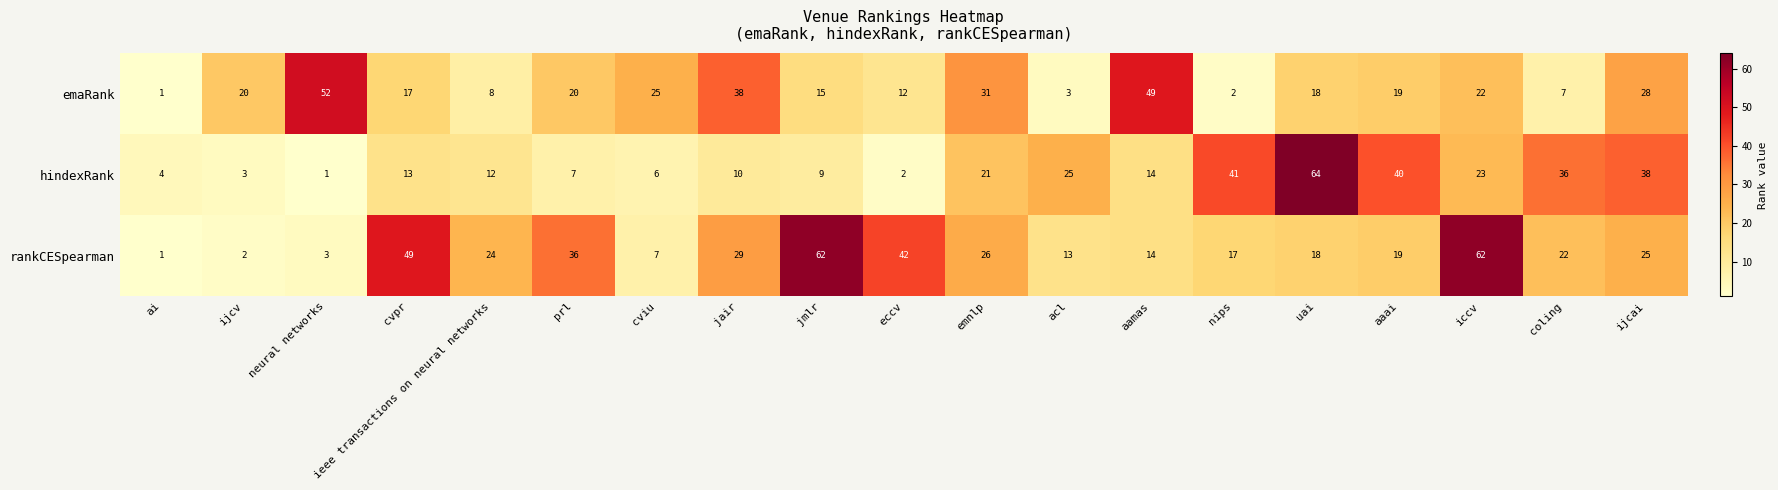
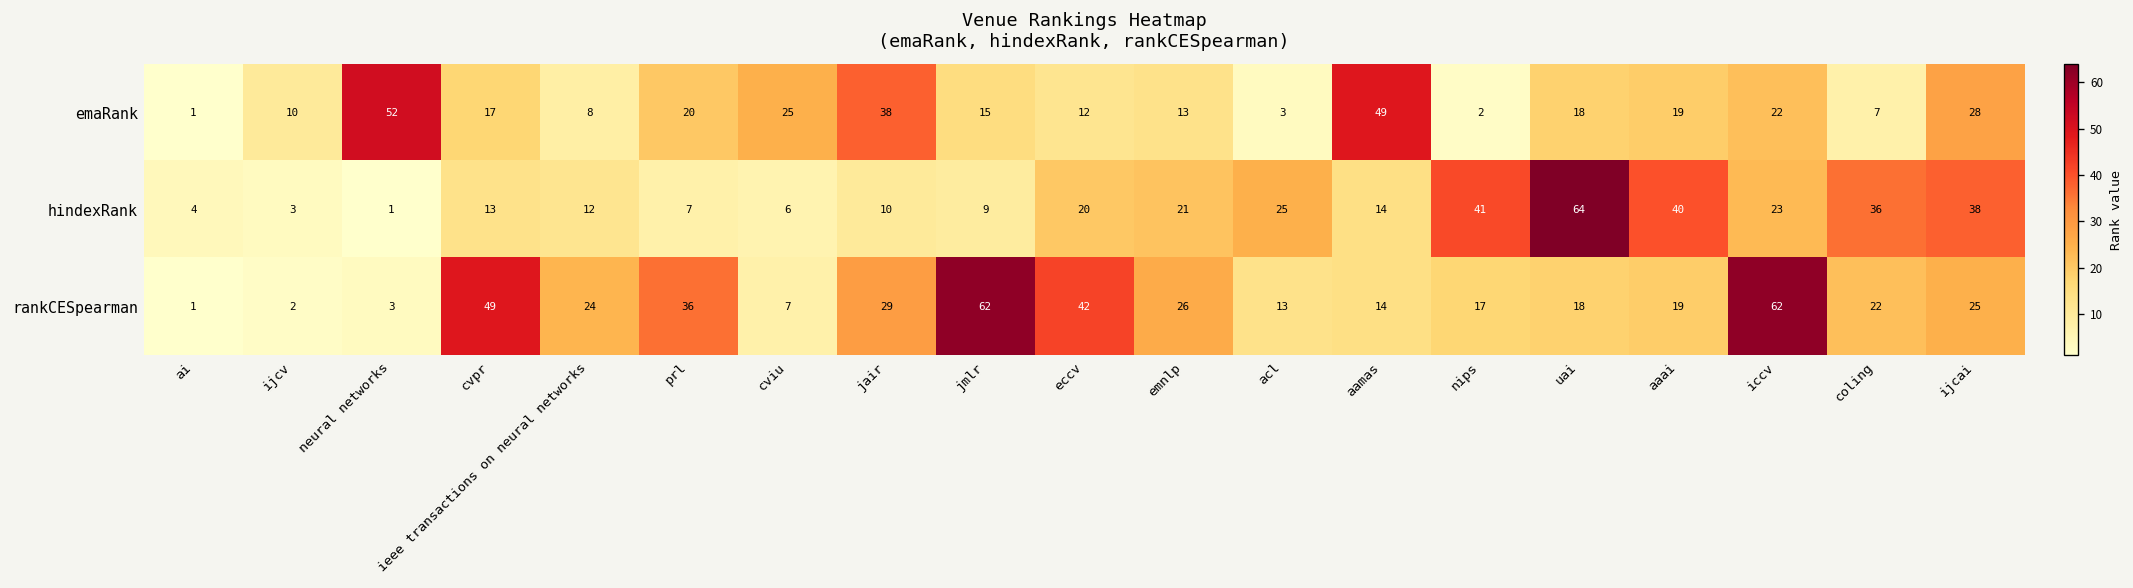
emaRank, ijcv: 20 -> 10
emaRank, emnlp: 31 -> 13
hindexRank, eccv: 2 -> 20
